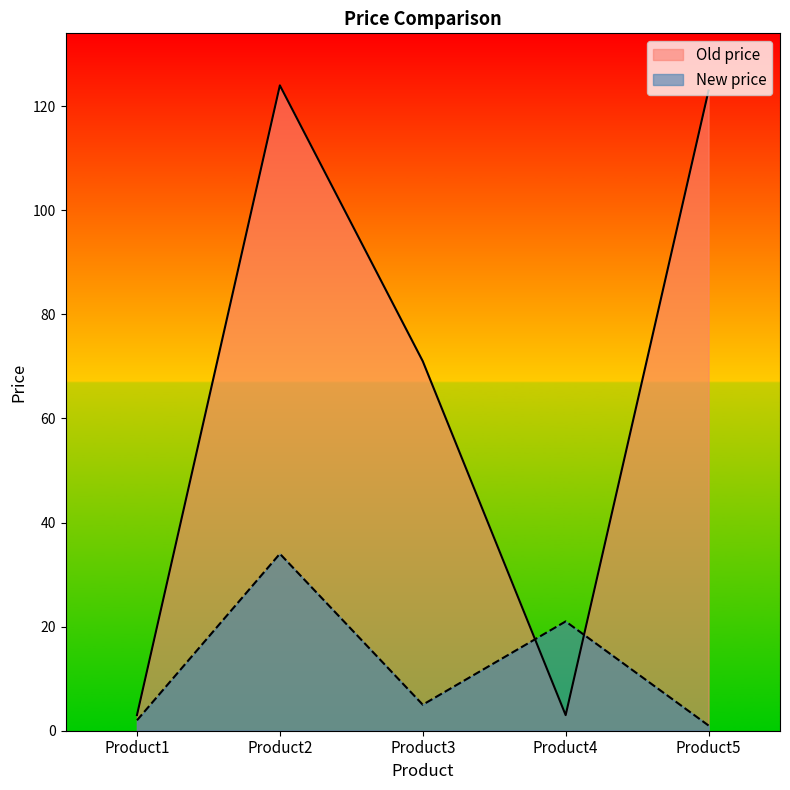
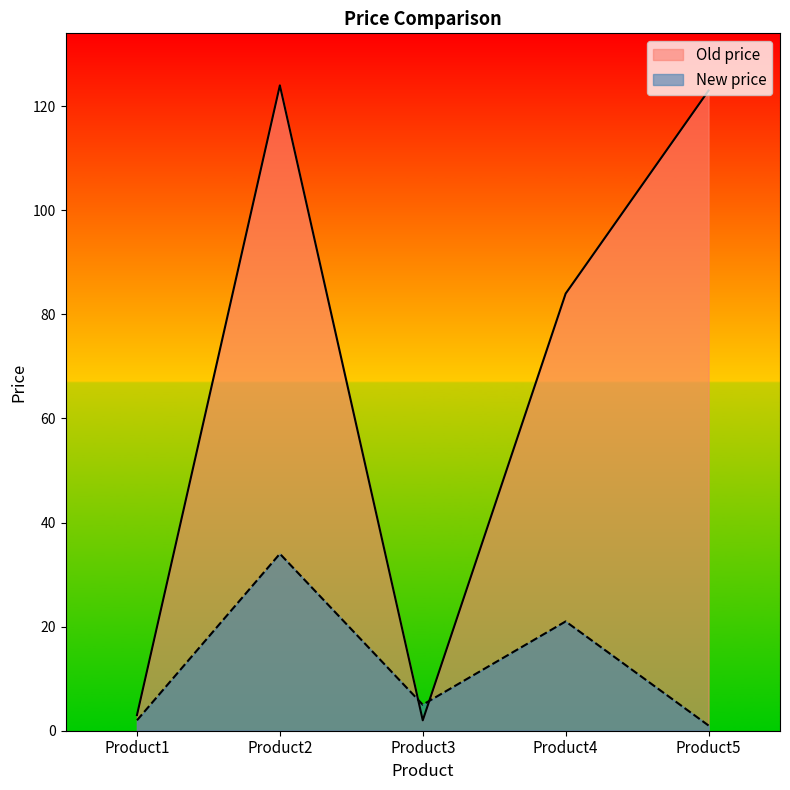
Old price, Product3: 71 -> 2
Old price, Product4: 3 -> 84
